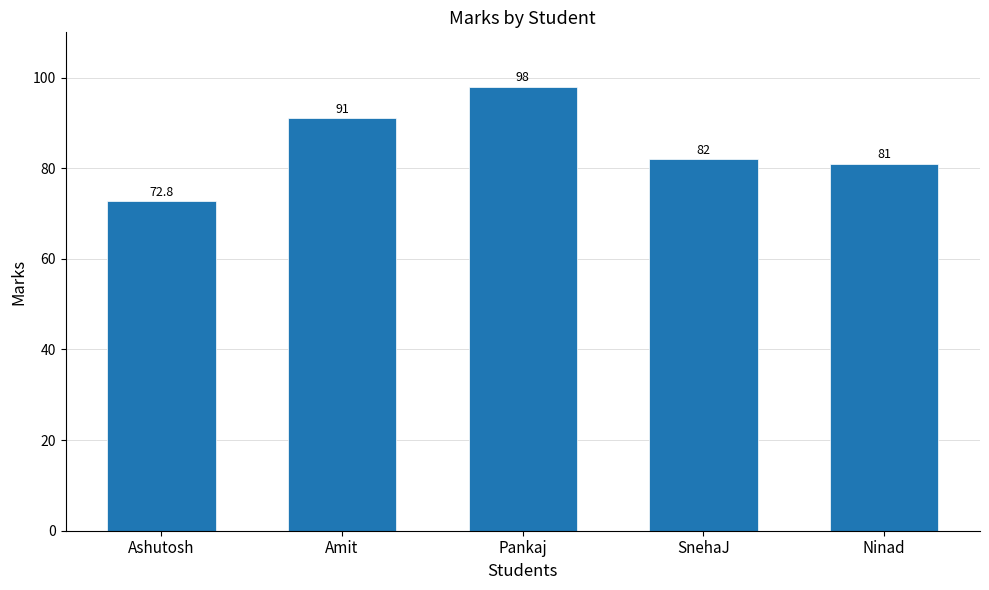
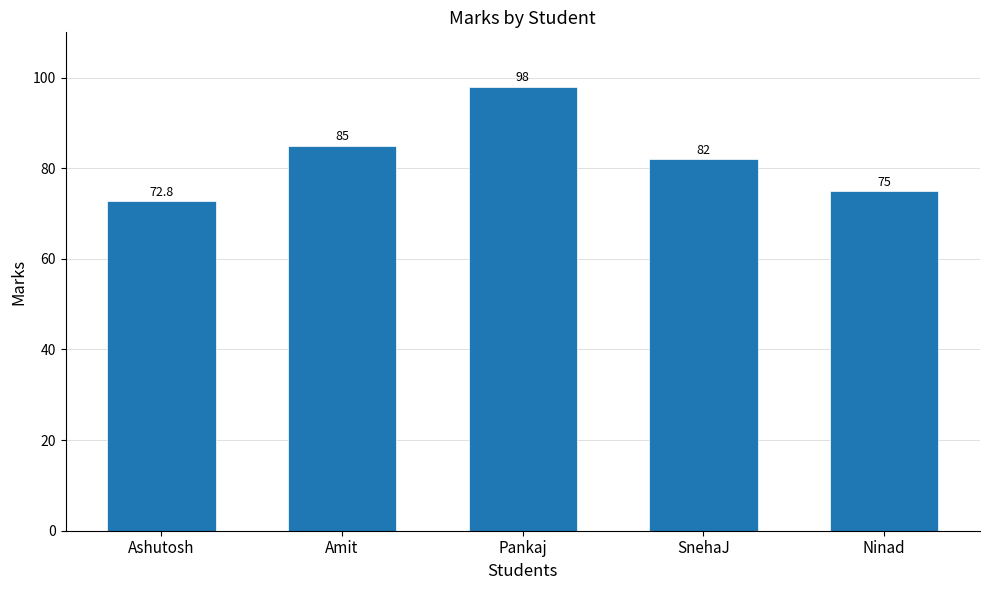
Amit: 91 -> 85
Ninad: 81 -> 75
